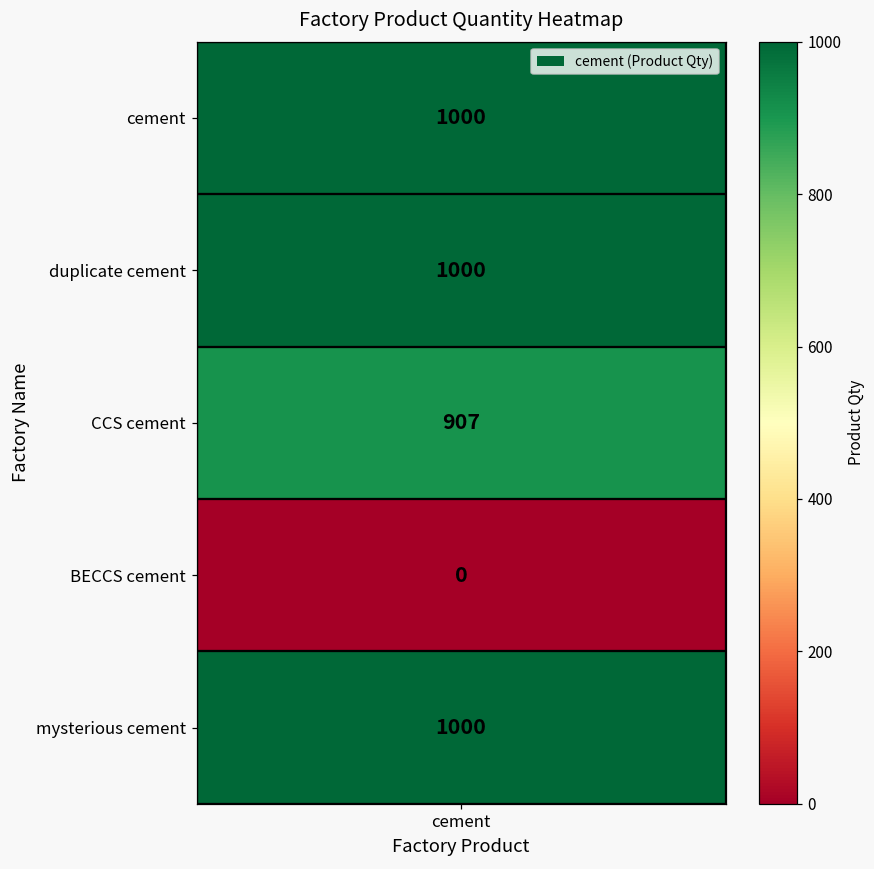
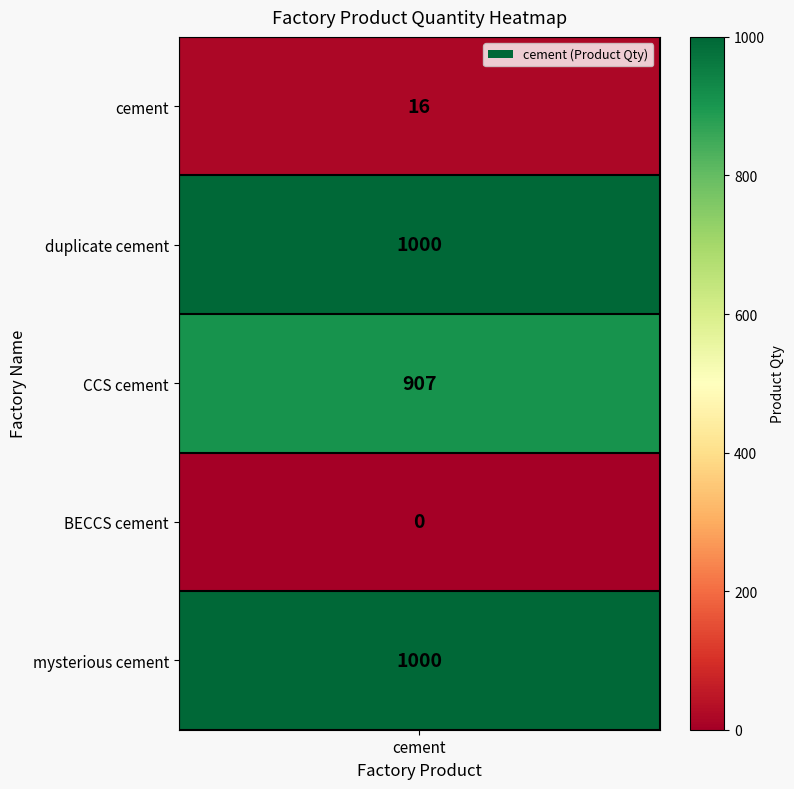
cement, cement: 1000 -> 16
